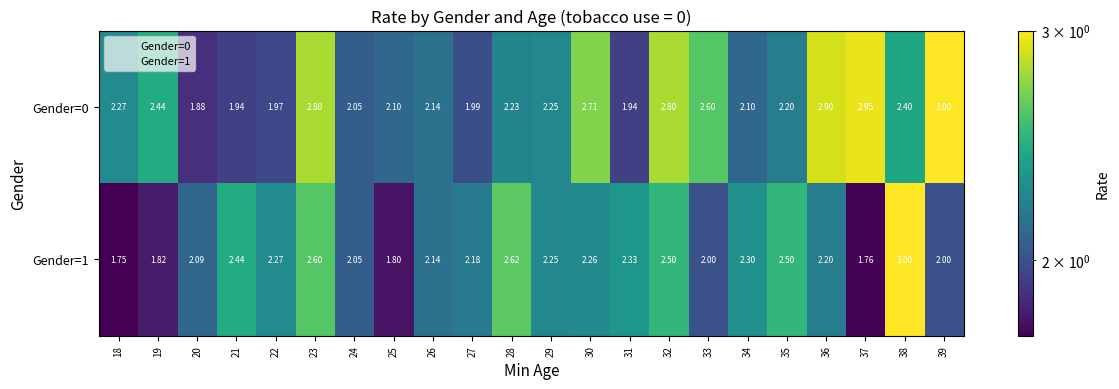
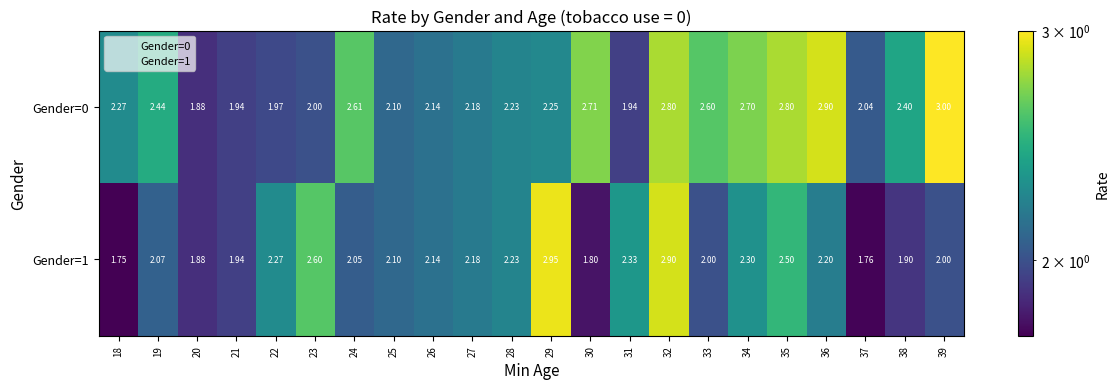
Gender=0, 23: 2.80 -> 2.00
Gender=0, 24: 2.05 -> 2.61
Gender=0, 27: 1.99 -> 2.18
Gender=0, 34: 2.10 -> 2.70
Gender=0, 35: 2.20 -> 2.80
Gender=0, 37: 2.95 -> 2.04
Gender=1, 19: 1.82 -> 2.07
Gender=1, 20: 2.09 -> 1.88
Gender=1, 21: 2.44 -> 1.94
Gender=1, 25: 1.80 -> 2.10
Gender=1, 28: 2.62 -> 2.23
Gender=1, 29: 2.25 -> 2.95
Gender=1, 30: 2.26 -> 1.80
Gender=1, 32: 2.50 -> 2.90
Gender=1, 38: 3.00 -> 1.90
